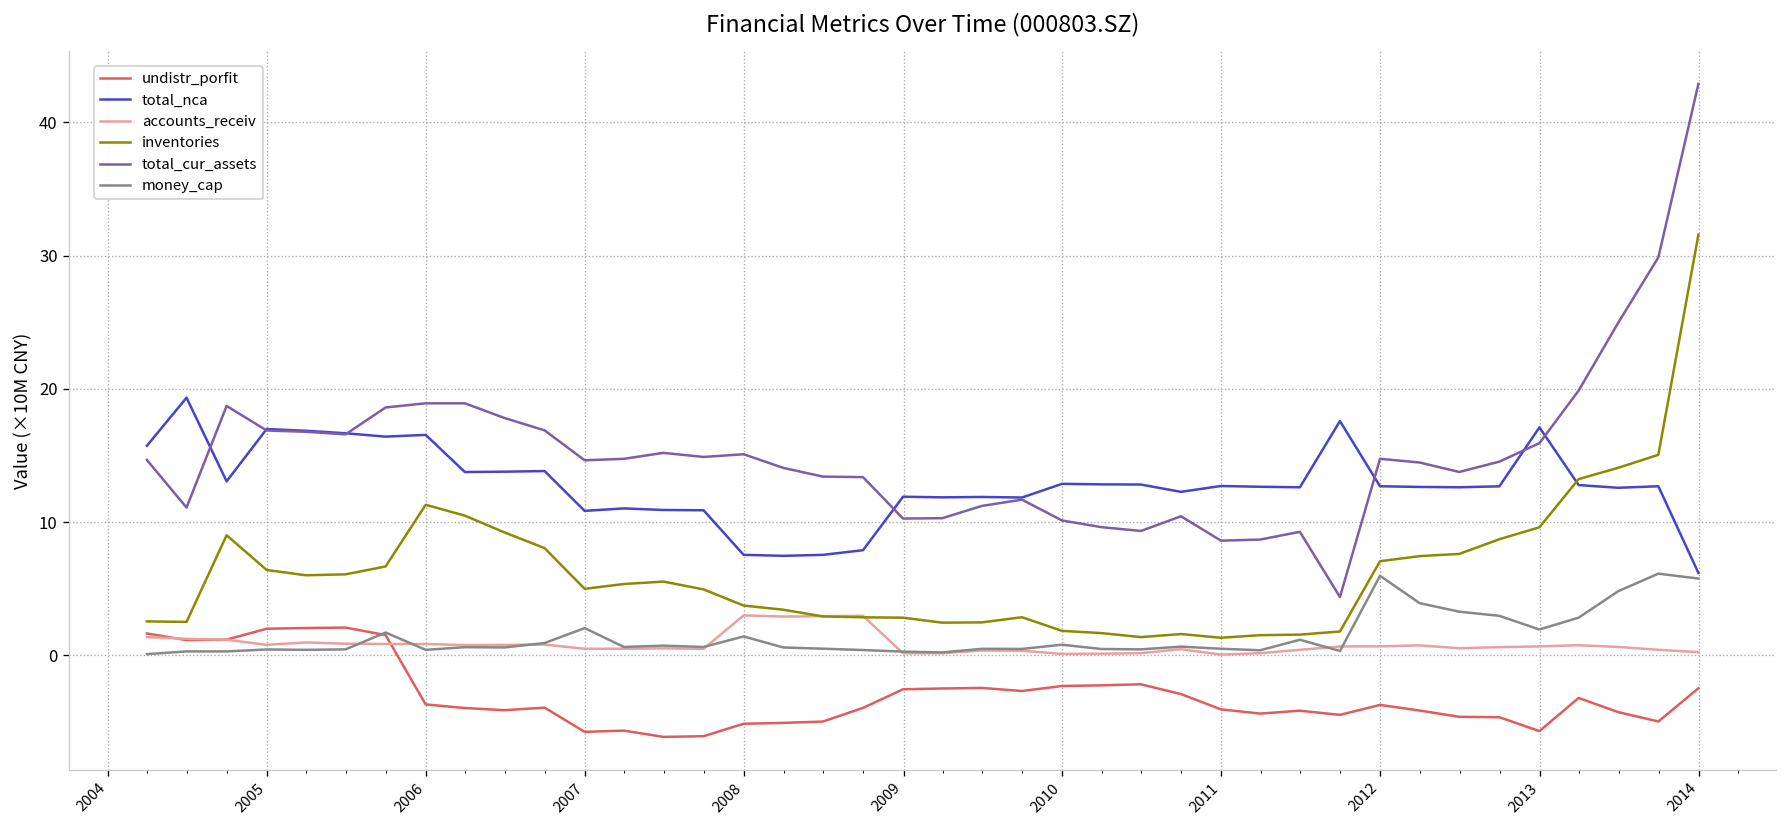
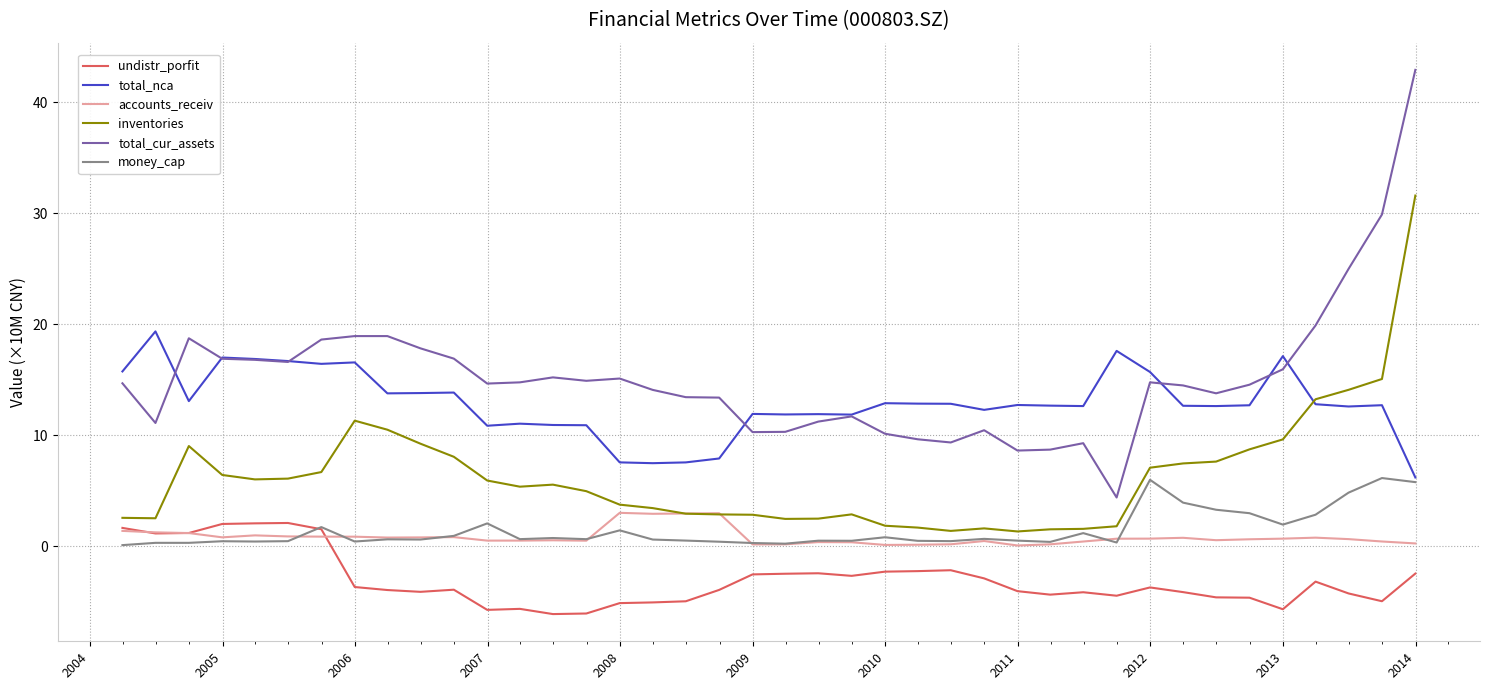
inventories, 2007: 5.0 -> 5.9
total_nca, 2012: 12.7 -> 15.7
